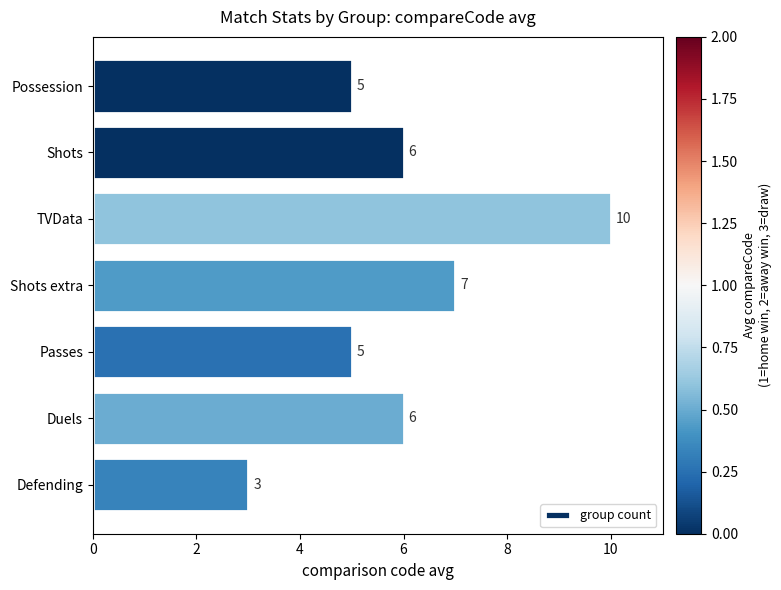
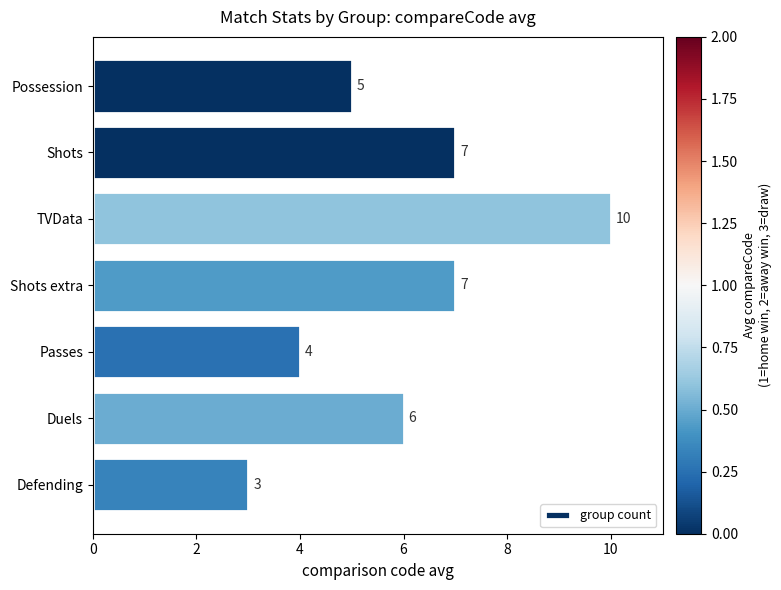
Shots: 6 -> 7
Passes: 5 -> 4
